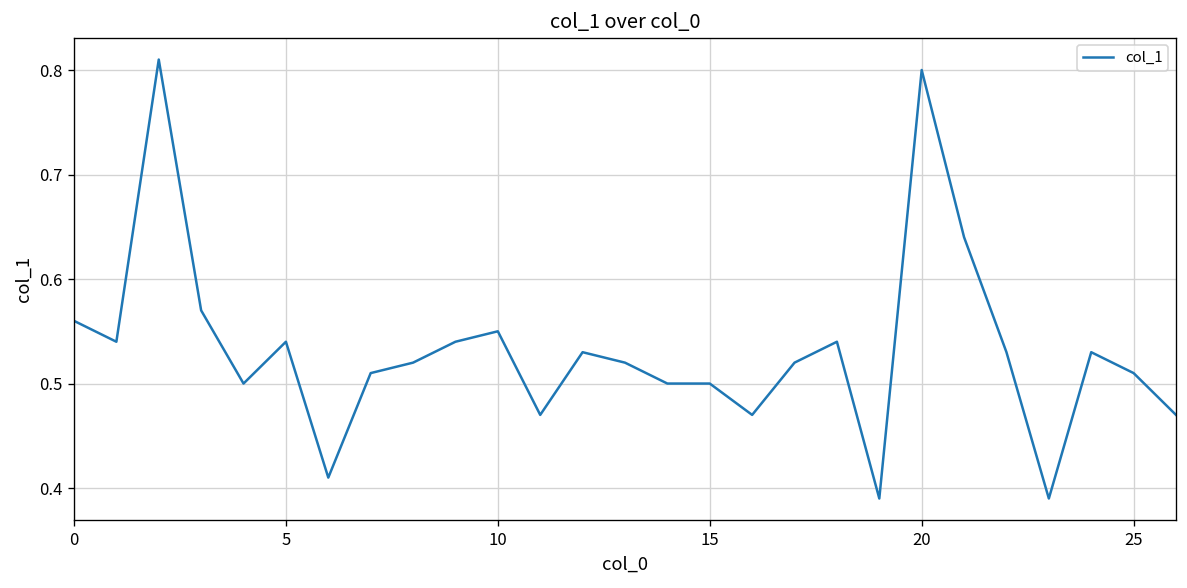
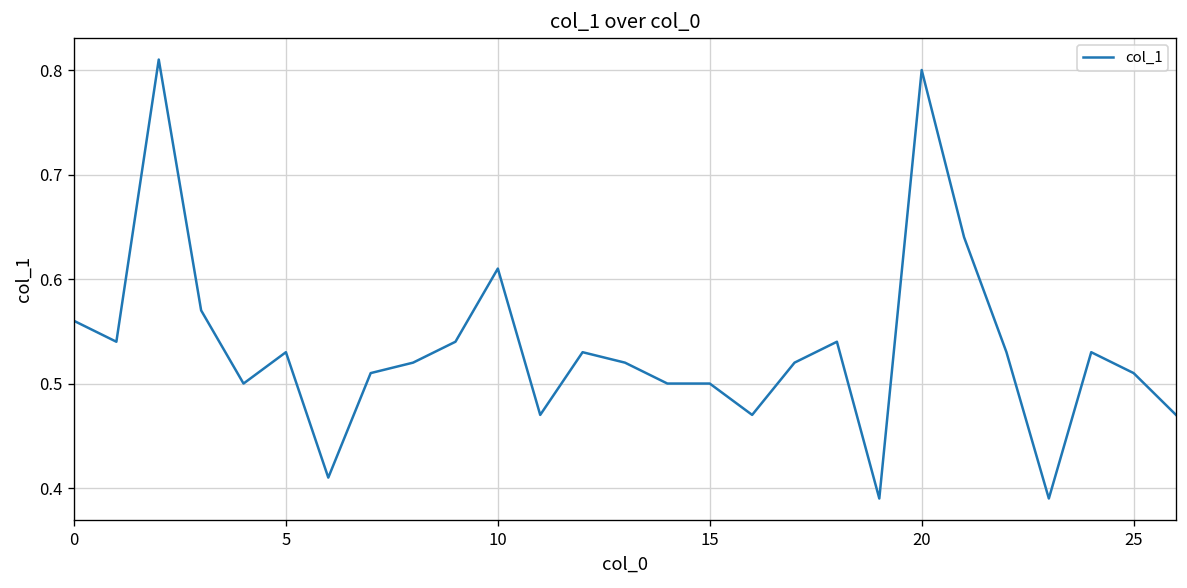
5: 0.54 -> 0.53
10: 0.55 -> 0.61
